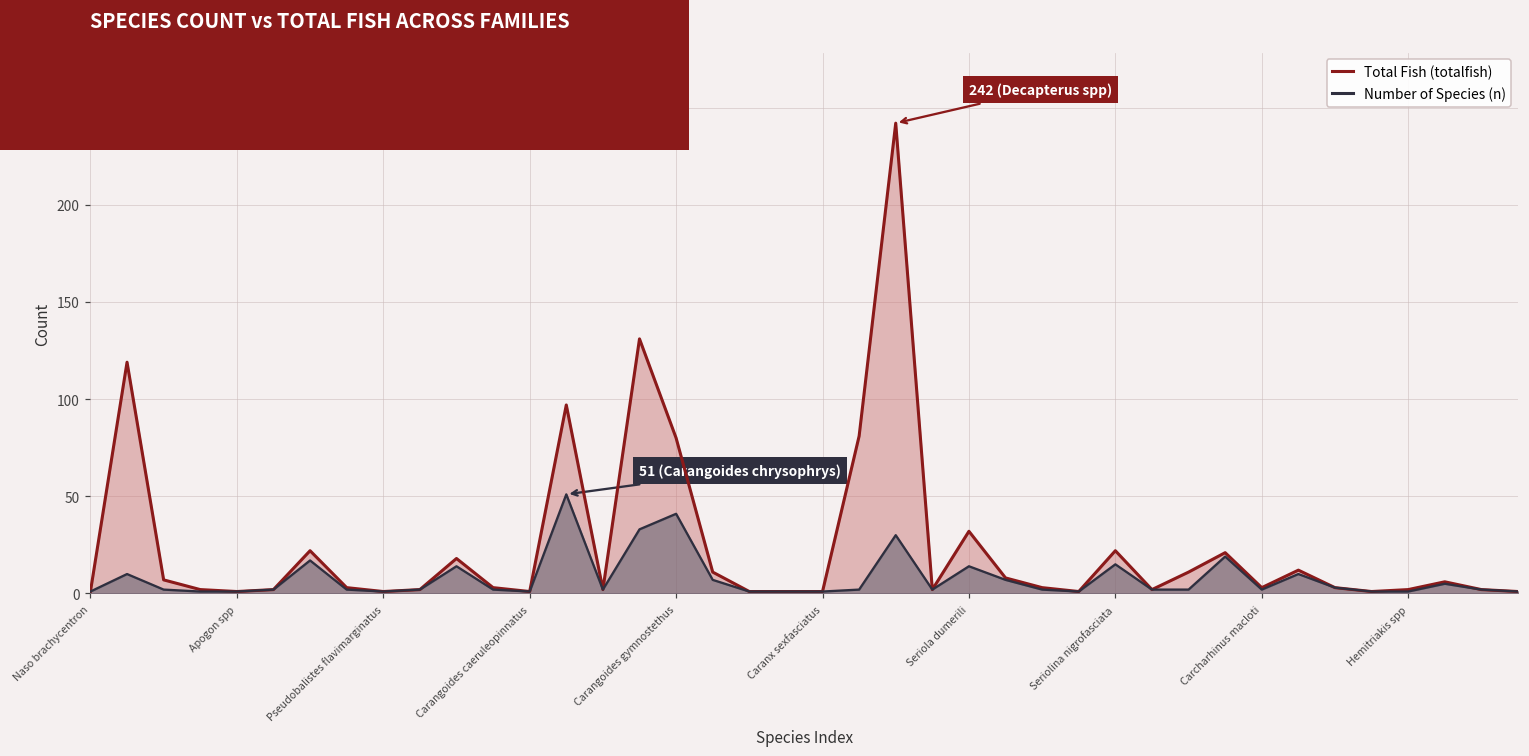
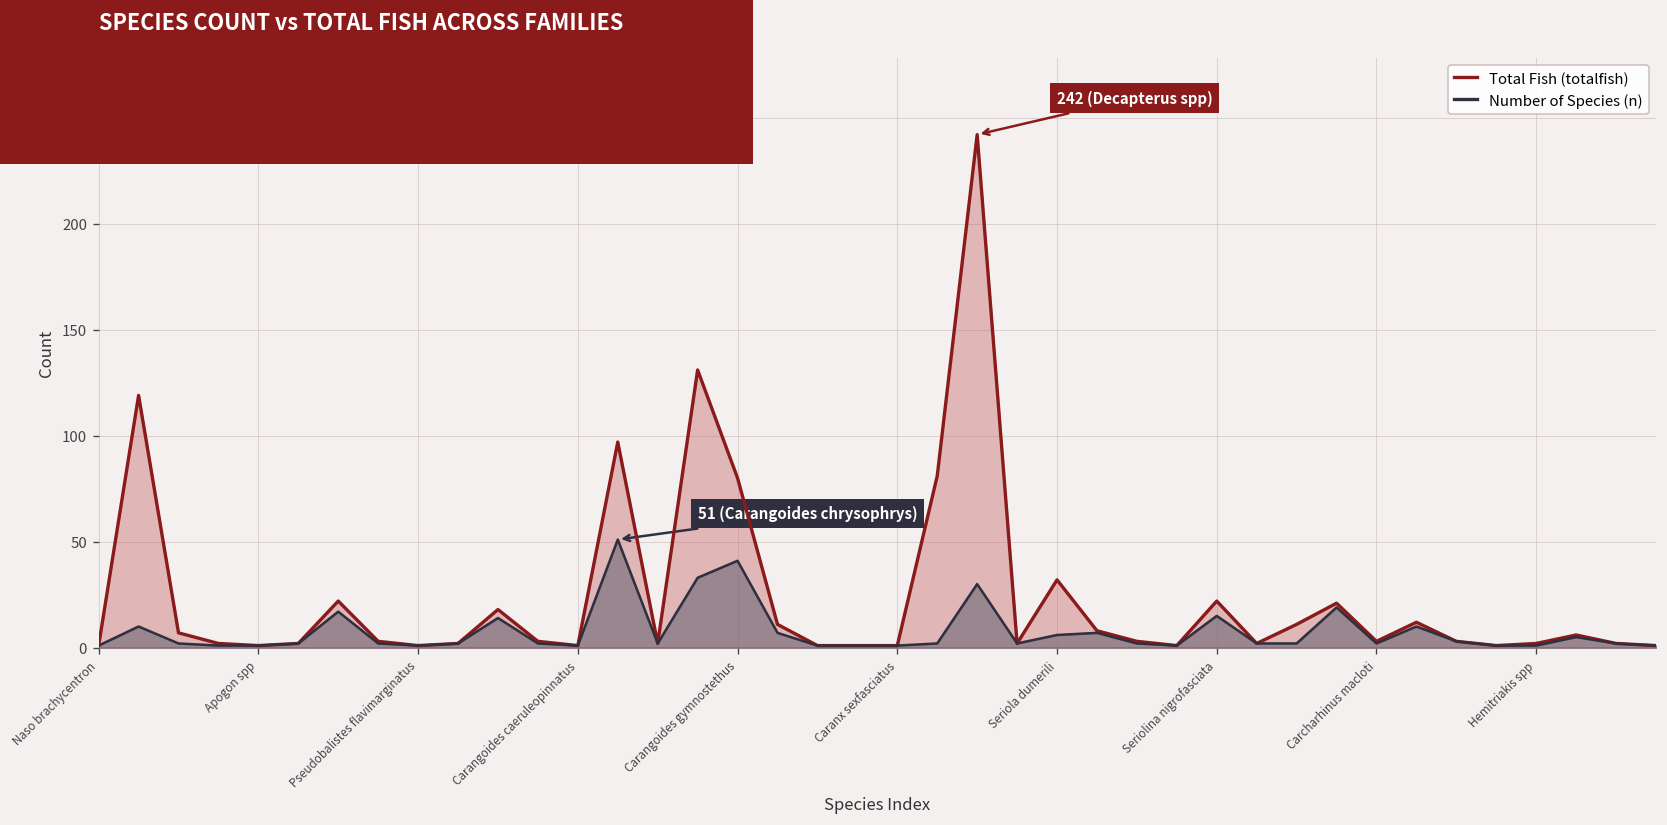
Number of Species (n), Seriola dumerili: 14 -> 6
